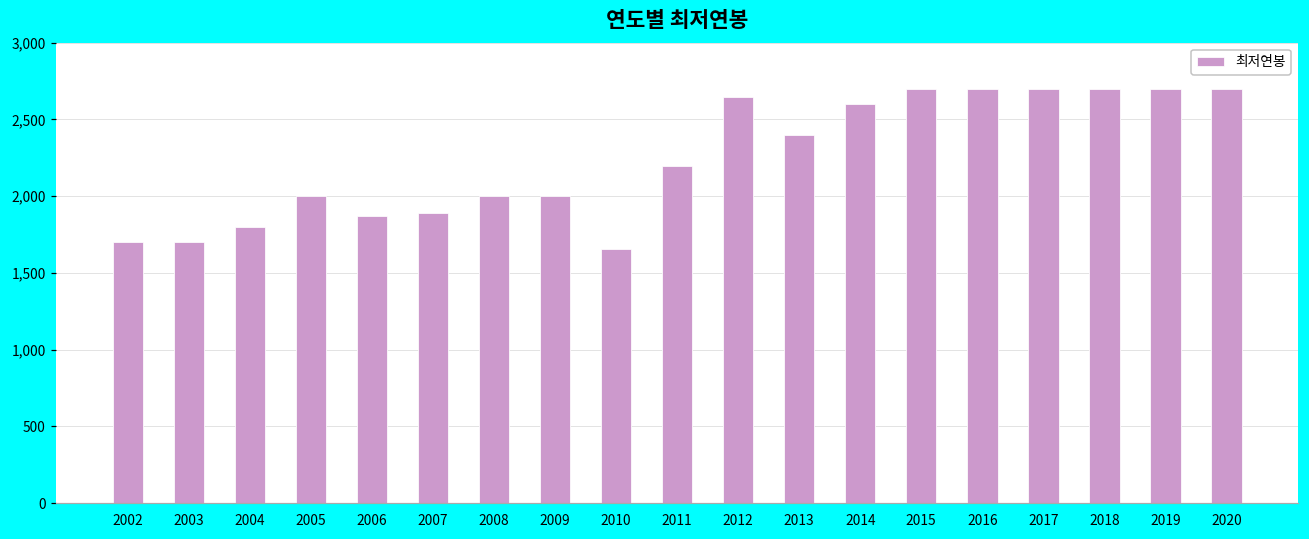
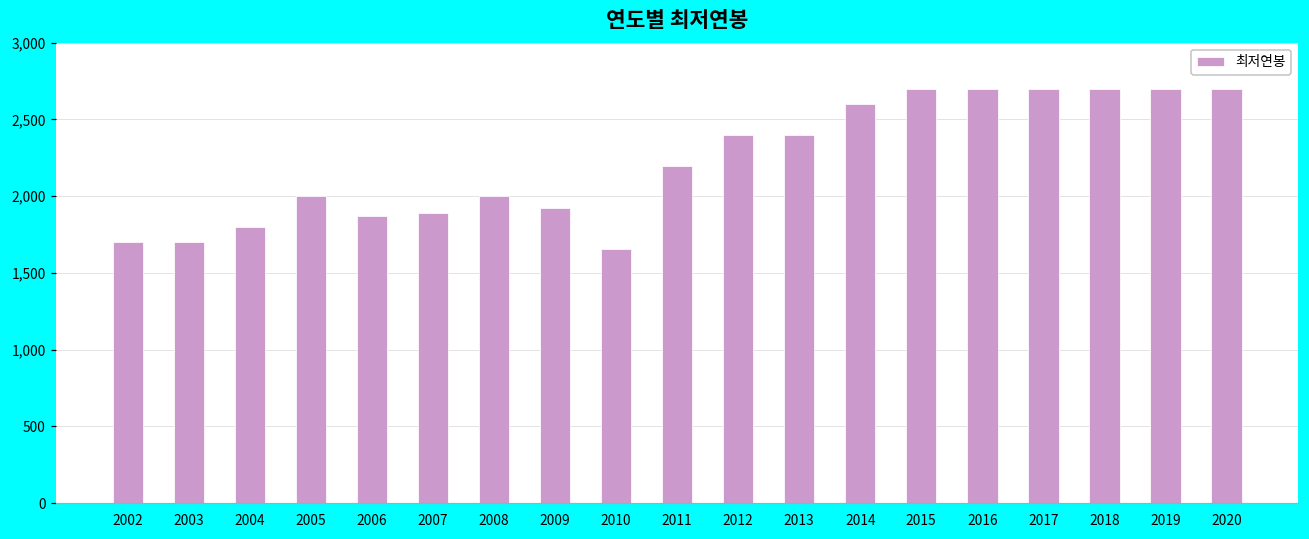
2009: 2,000 -> 1,920
2012: 2,650 -> 2,400
